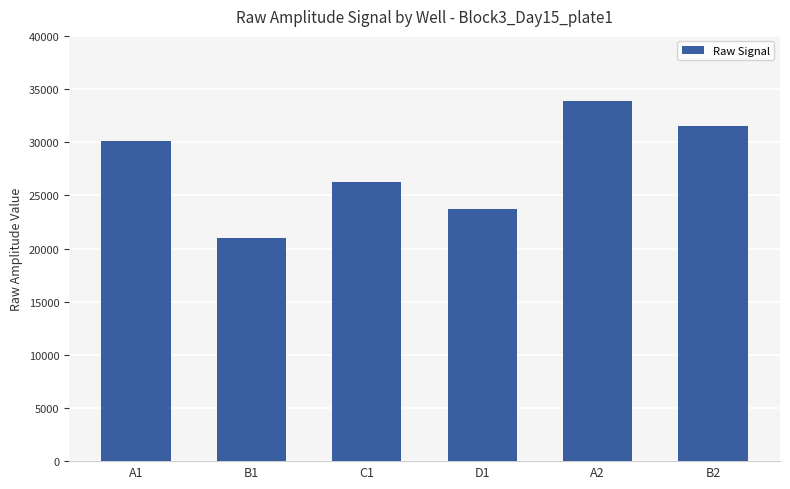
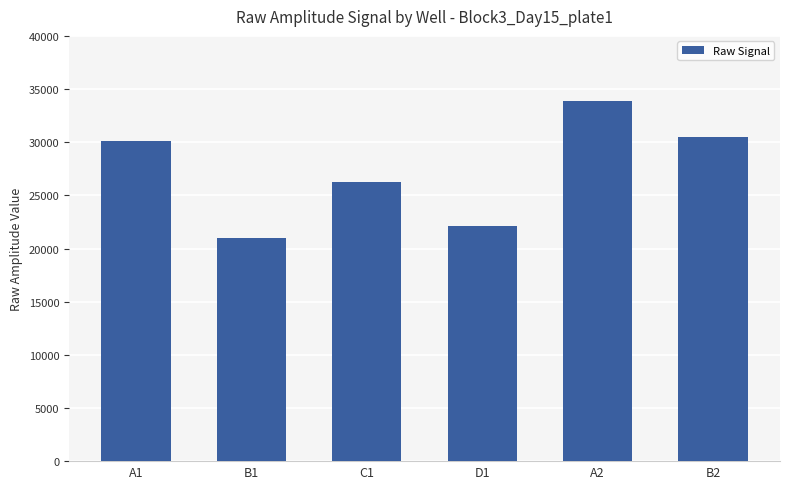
D1: 23700 -> 22100
B2: 31500 -> 30500
